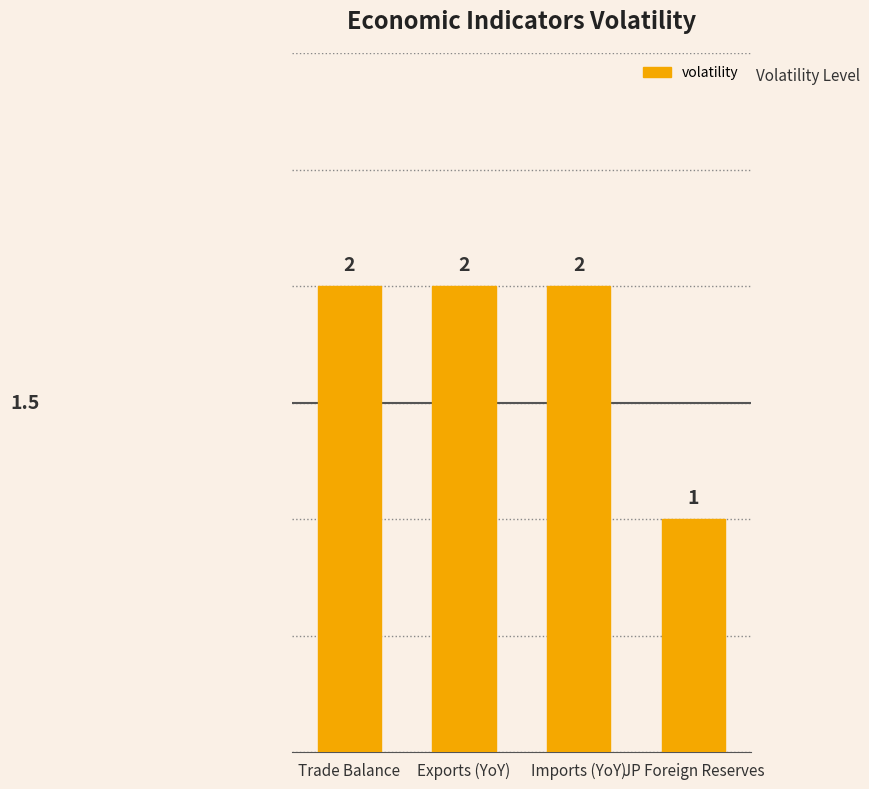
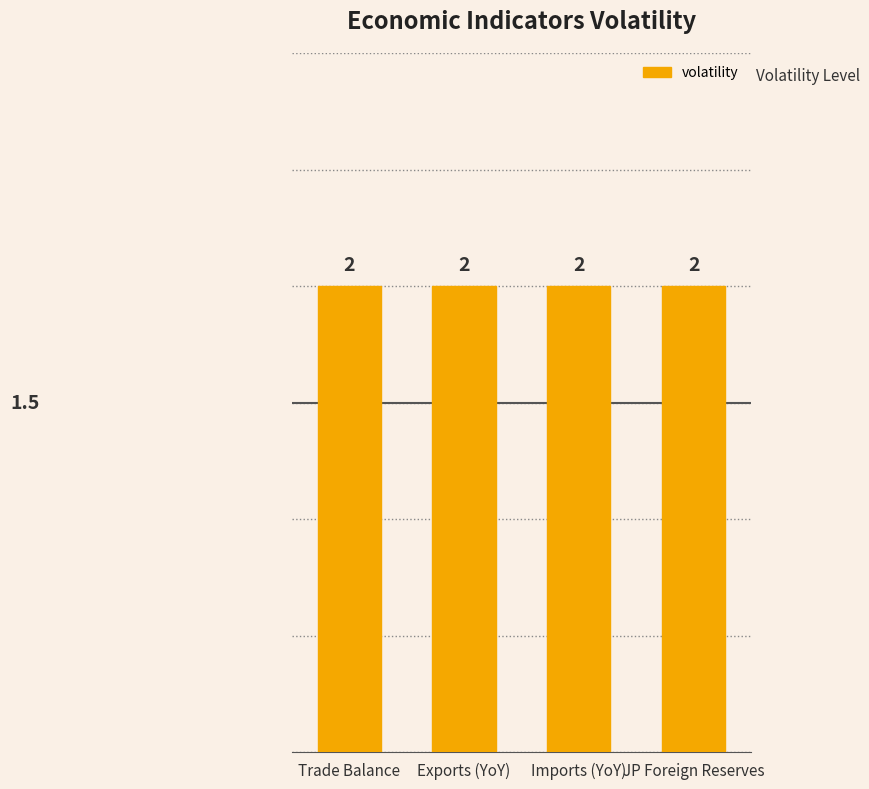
JP Foreign Reserves: 1 -> 2
